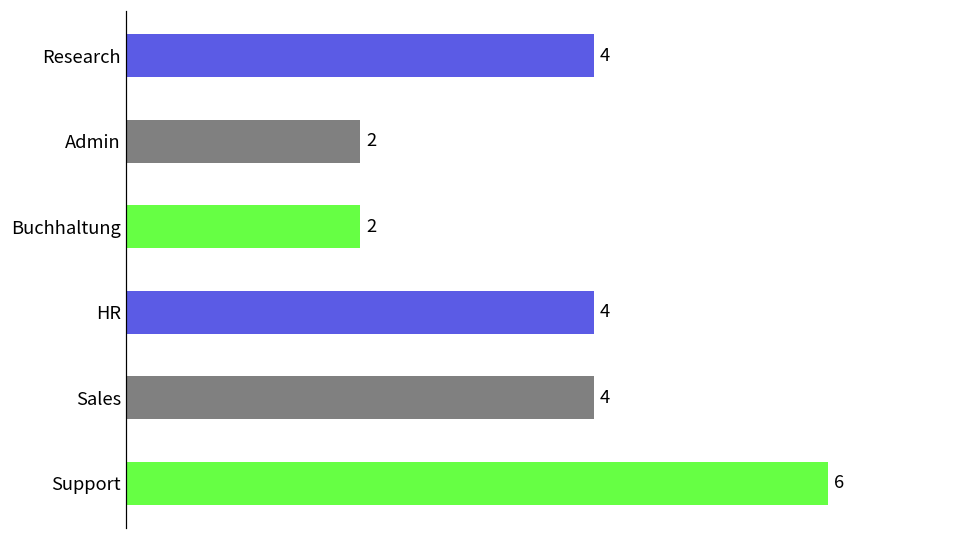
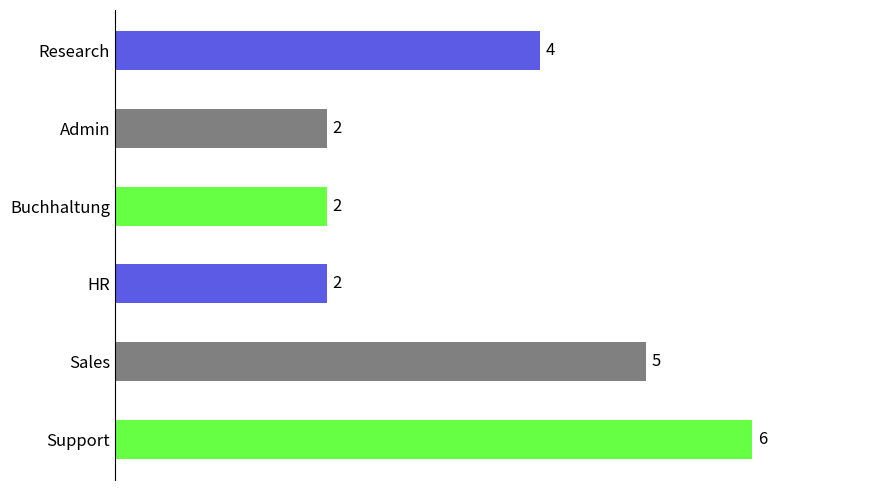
HR: 4 -> 2
Sales: 4 -> 5
